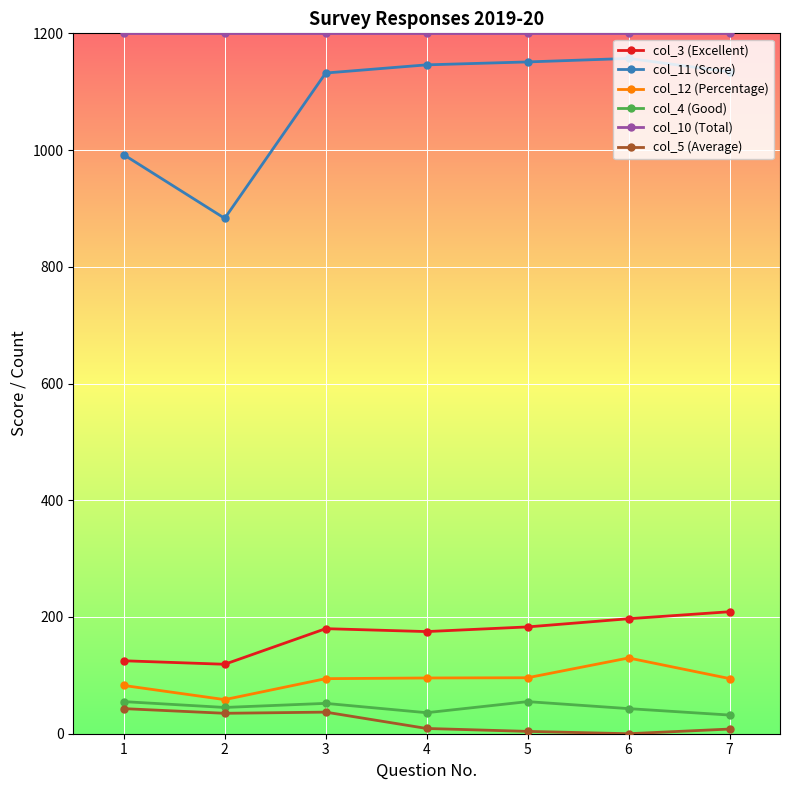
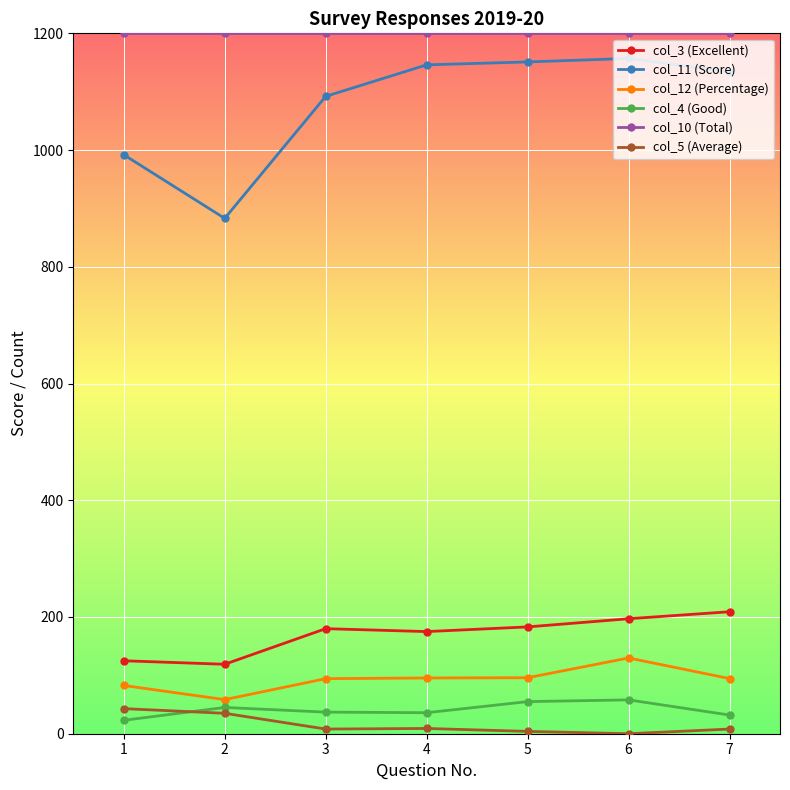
col_4 (Good), 1: 60 -> 20
col_11 (Score), 3: 1130 -> 1090
col_4 (Good), 3: 50 -> 40
col_5 (Average), 3: 40 -> 10
col_4 (Good), 6: 40 -> 60
